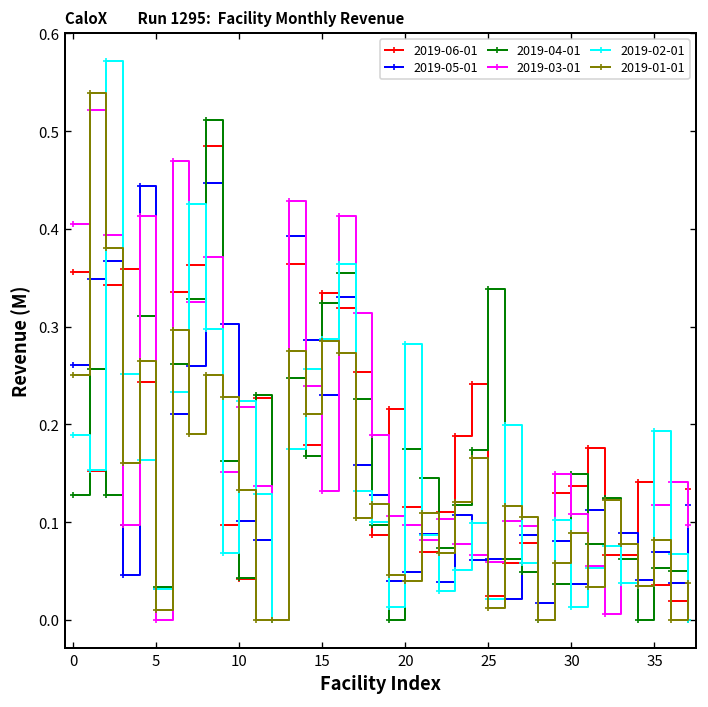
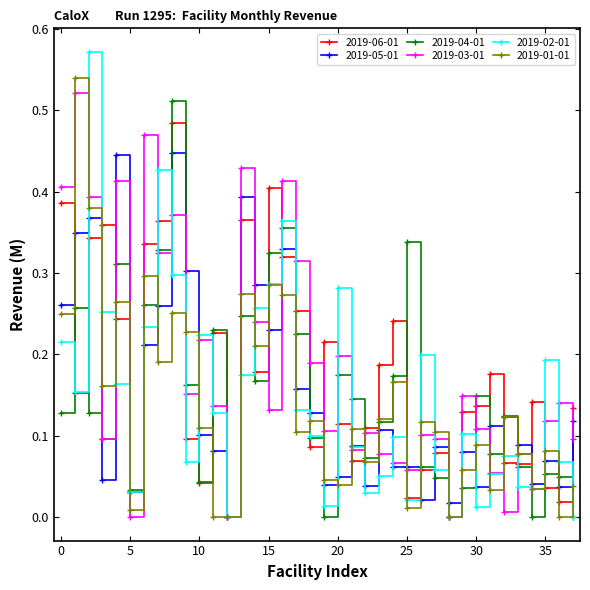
2019-06-01, 0: 0.36 -> 0.39
2019-02-01, 0: 0.19 -> 0.22
2019-01-01, 10: 0.13 -> 0.11
2019-06-01, 15: 0.33 -> 0.40
2019-03-01, 20: 0.10 -> 0.20
